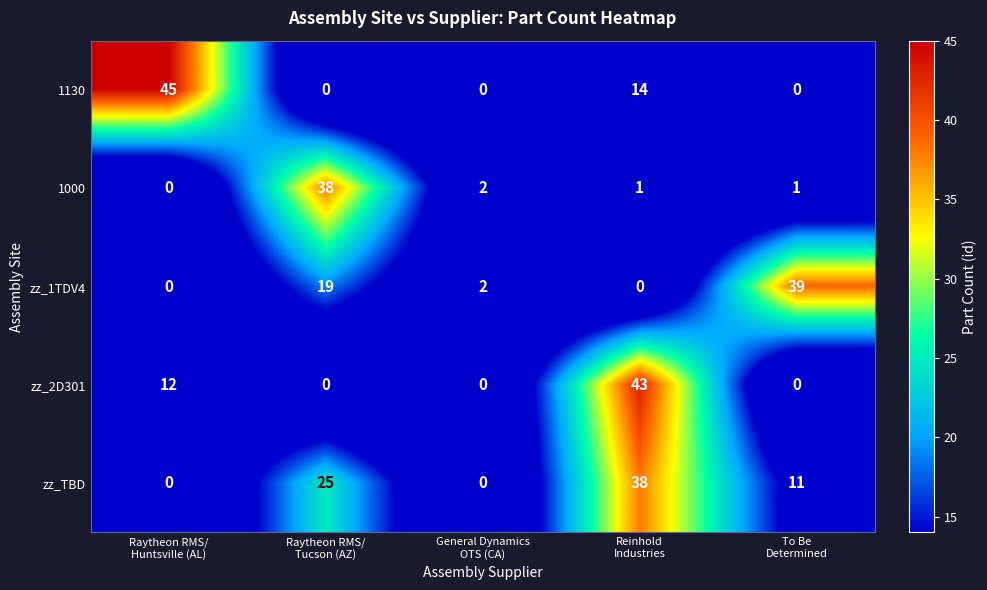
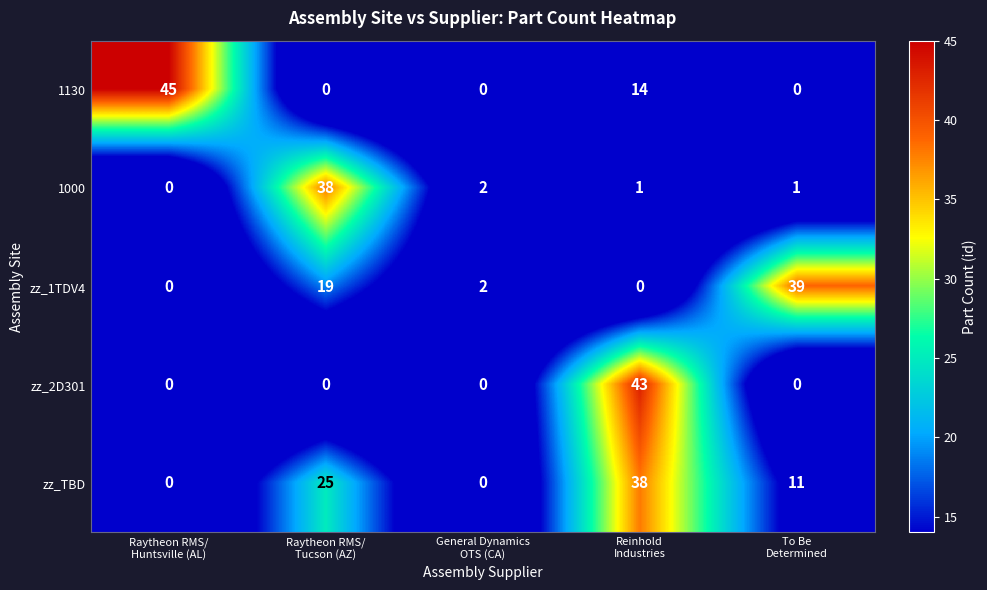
zz_2D301, Raytheon RMS/ Huntsville (AL): 12 -> 0
